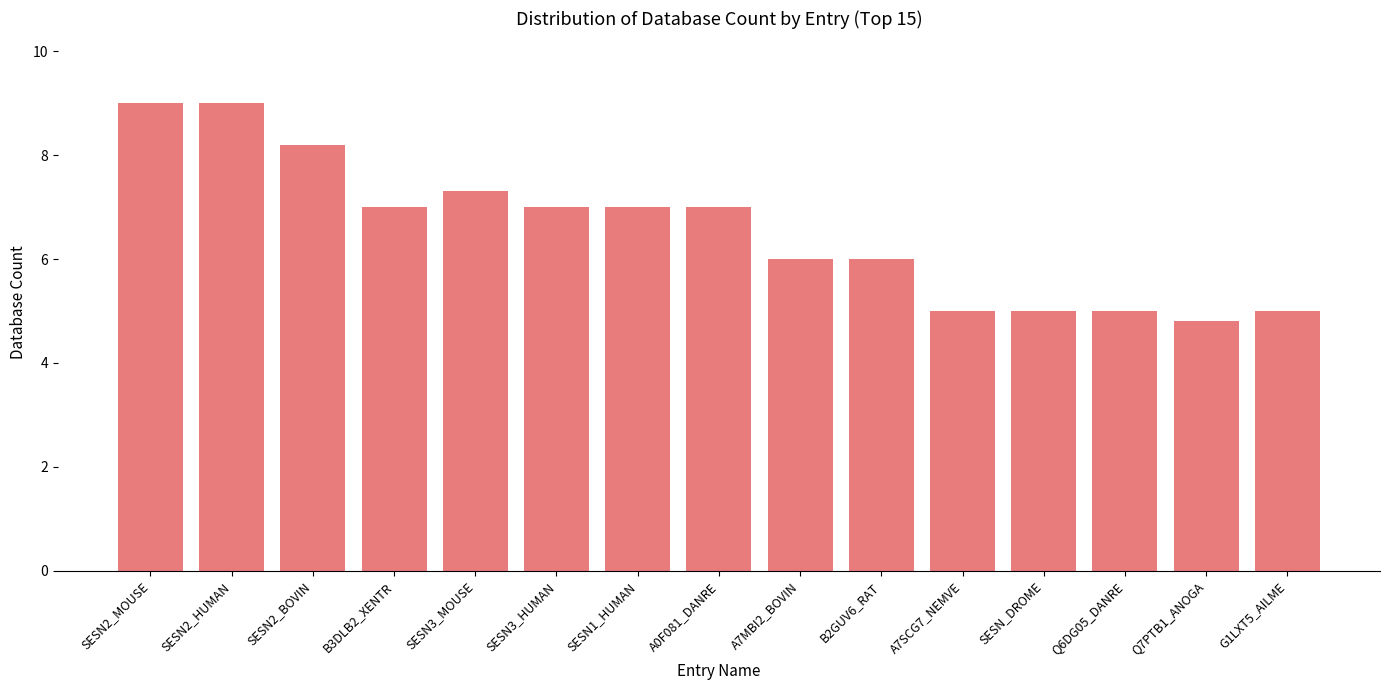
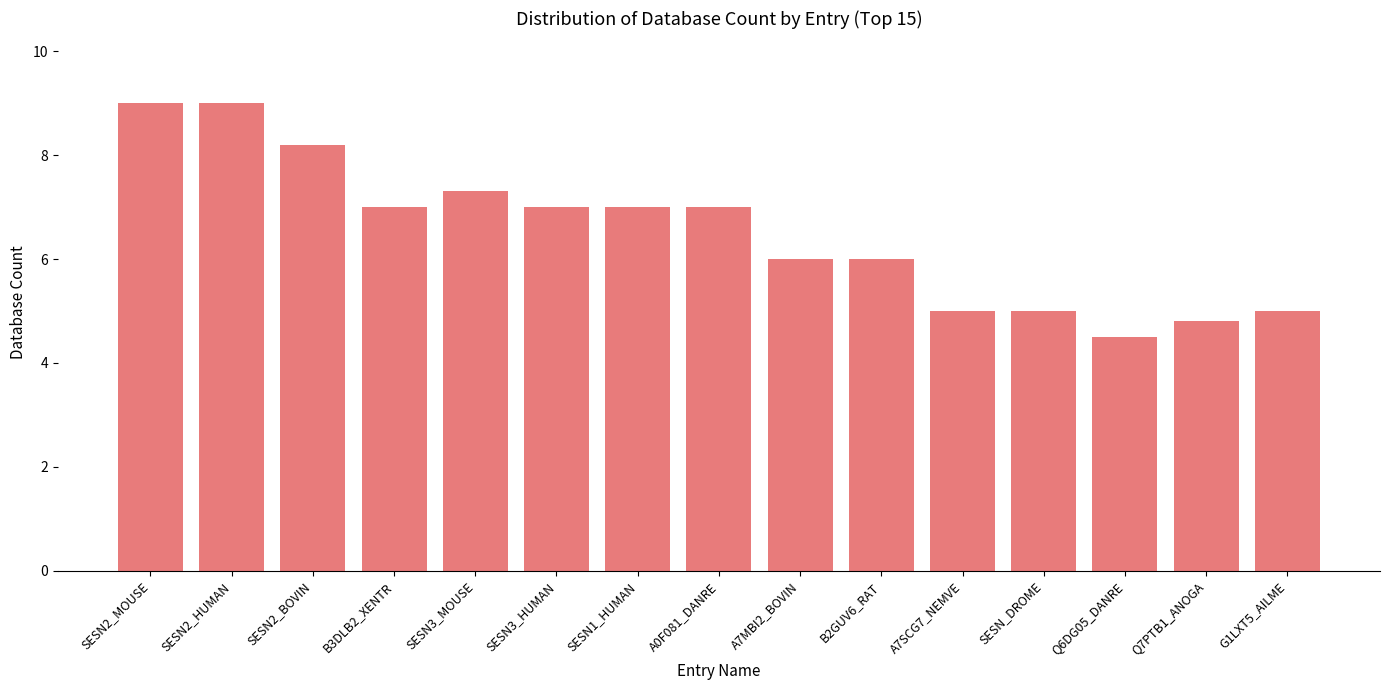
Q6DG05_DANRE: 5.0 -> 4.5
